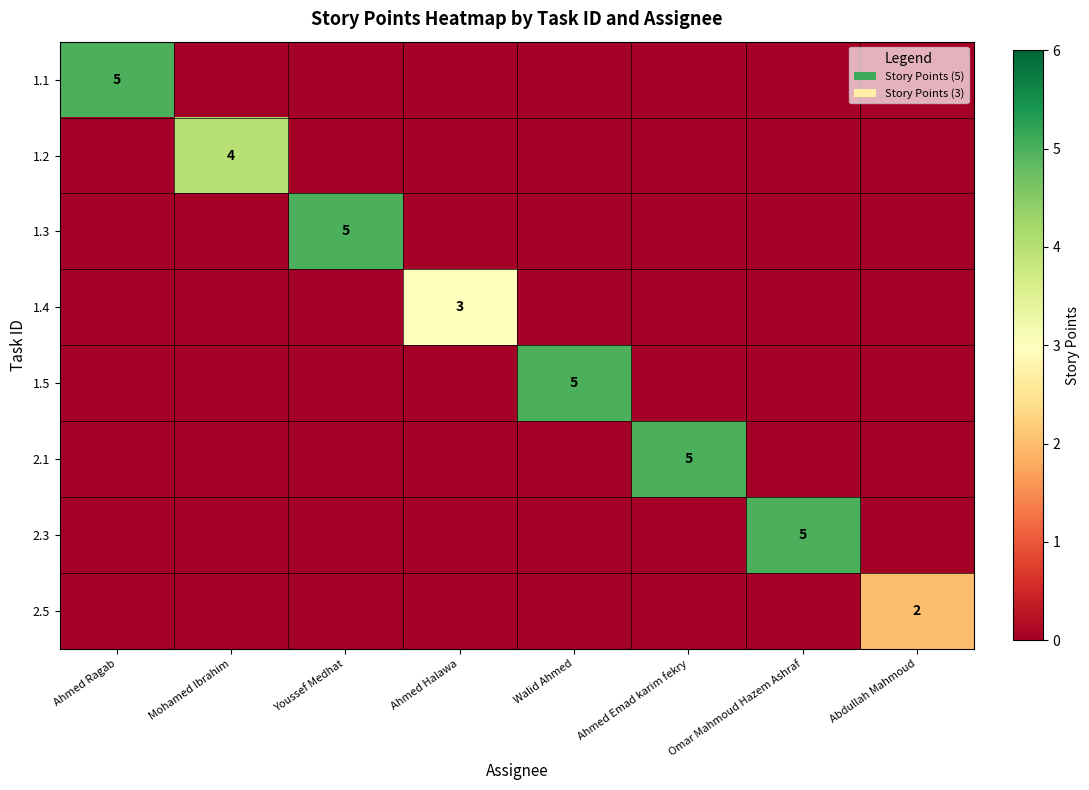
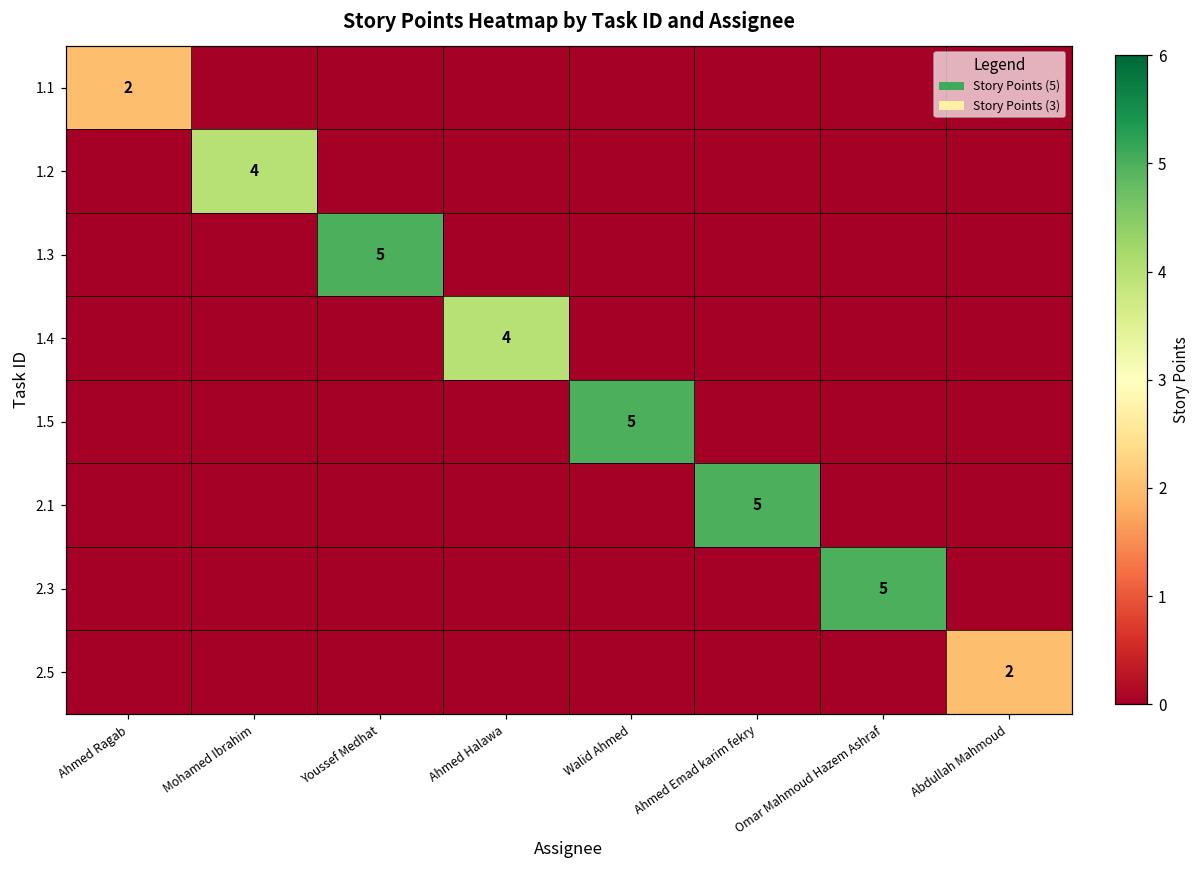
1.1, Ahmed Ragab: 5 -> 2
1.4, Ahmed Halawa: 3 -> 4
